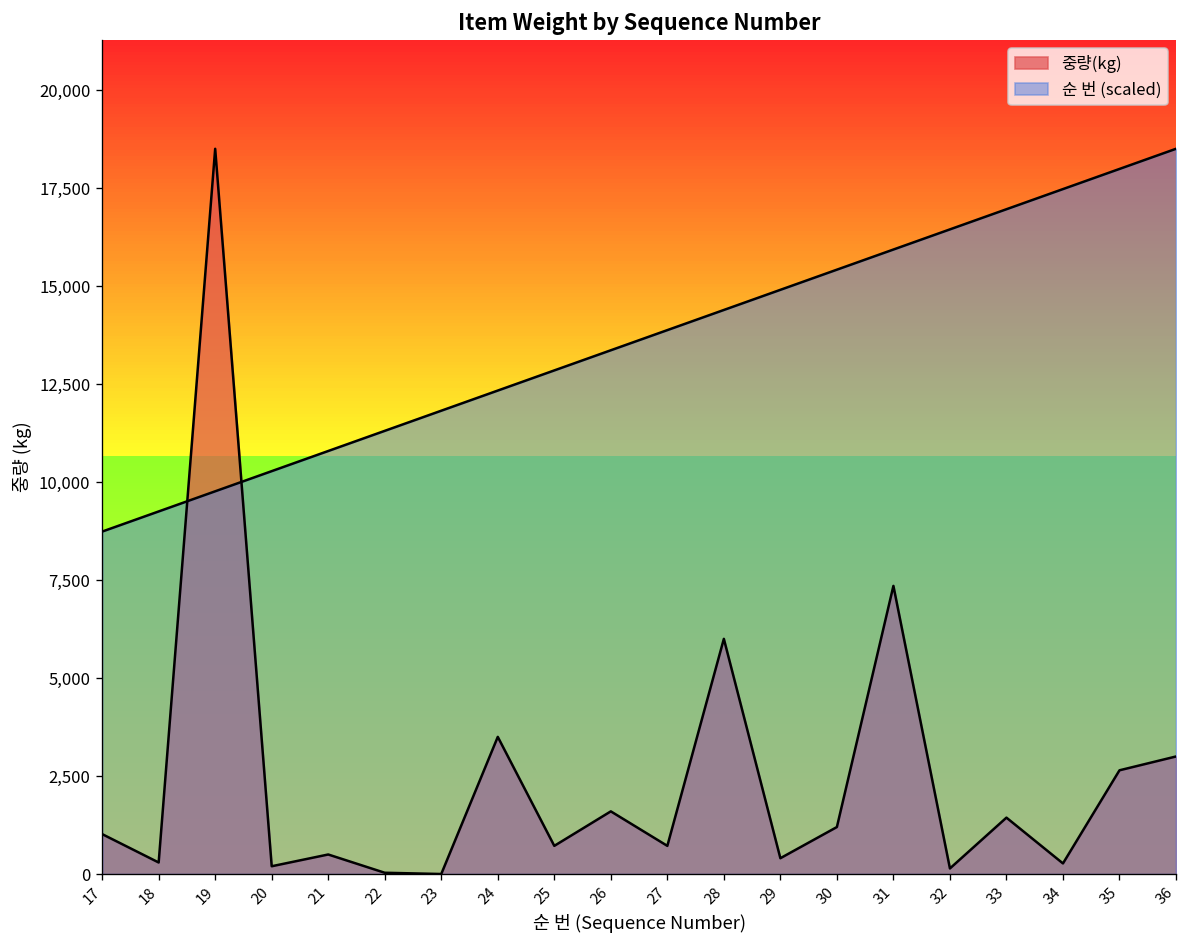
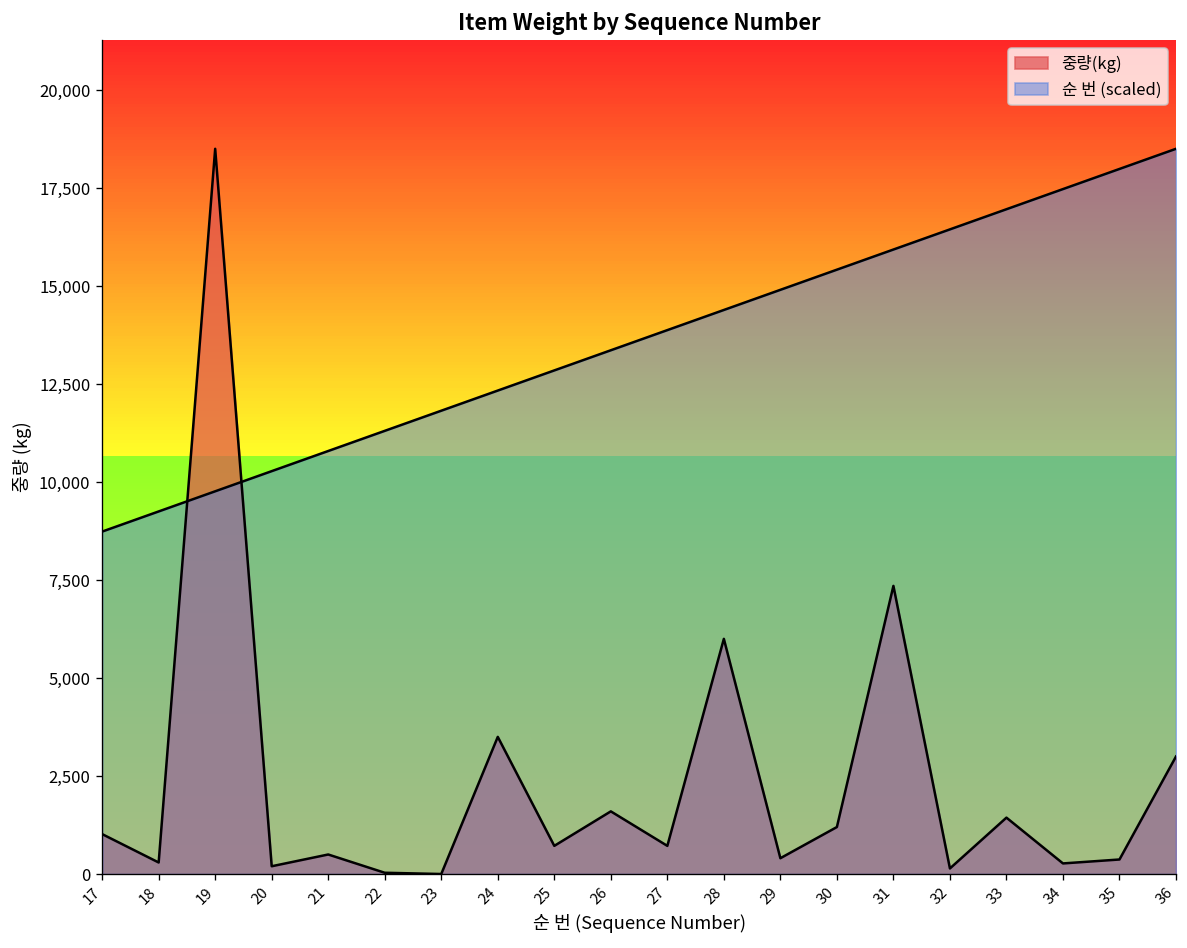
중량(kg), 35: 2,600 -> 400
